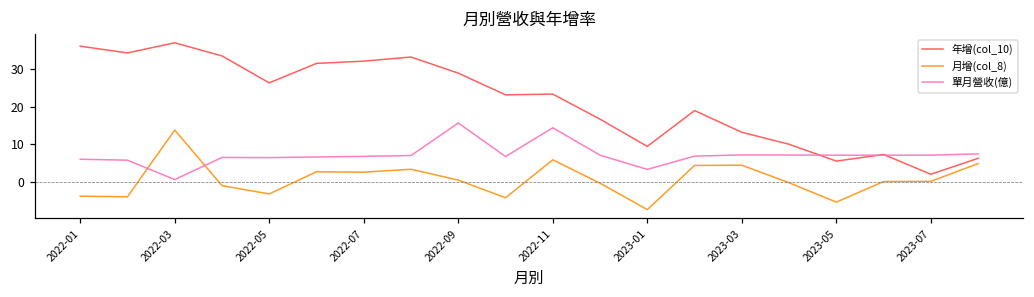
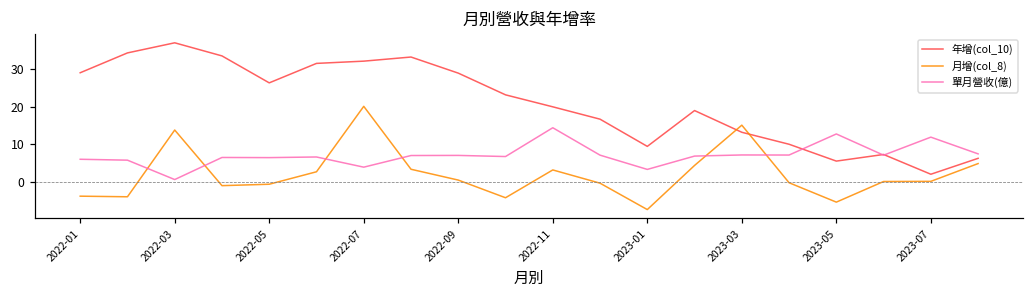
年增(col_10), 2022-01: 36 -> 29
月增(col_8), 2022-05: -3 -> -1
月增(col_8), 2022-07: 3 -> 20
單月營收(億), 2022-07: 7 -> 4
單月營收(億), 2022-09: 16 -> 7
年增(col_10), 2022-11: 23 -> 20
月增(col_8), 2022-11: 6 -> 3
月增(col_8), 2023-03: 4 -> 15
單月營收(億), 2023-05: 7 -> 13
單月營收(億), 2023-07: 7 -> 12
